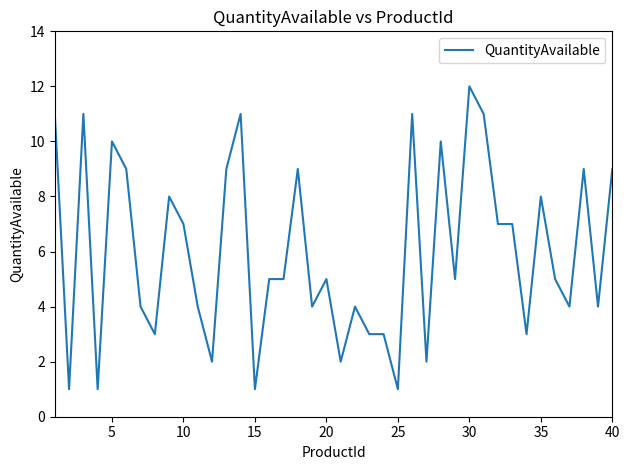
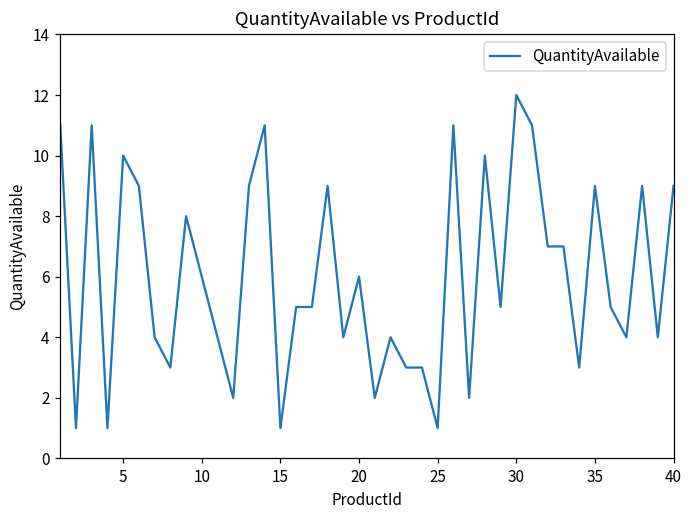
10: 7 -> 6
20: 5 -> 6
35: 8 -> 9
